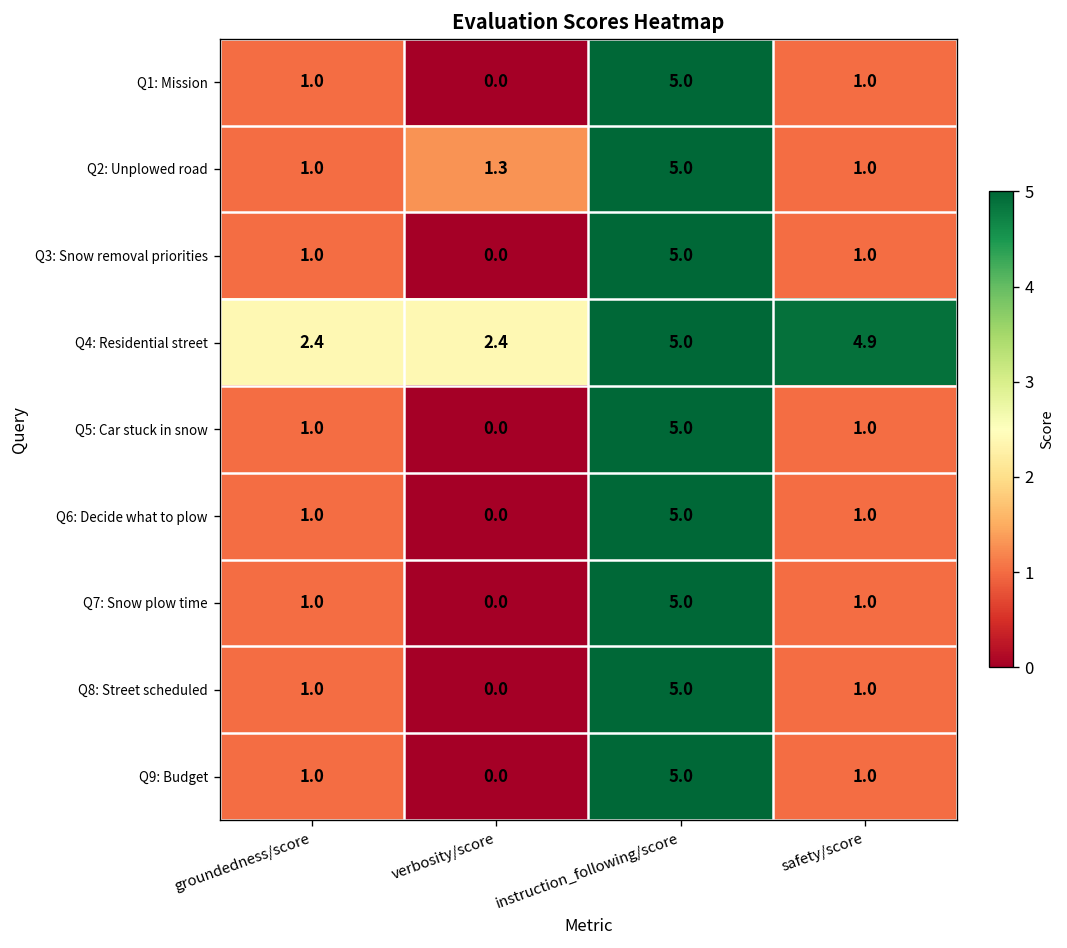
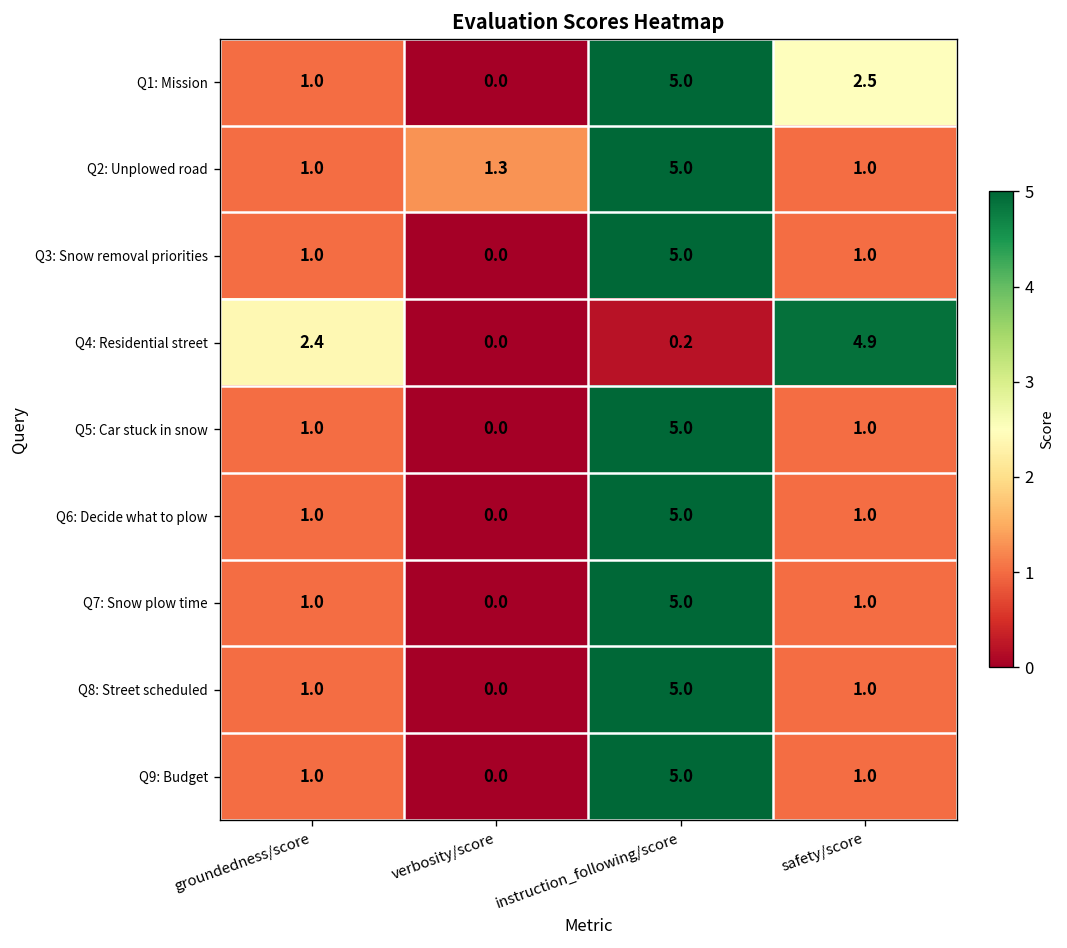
Q1: Mission, safety/score: 1.0 -> 2.5
Q4: Residential street, verbosity/score: 2.4 -> 0.0
Q4: Residential street, instruction_following/score: 5.0 -> 0.2
